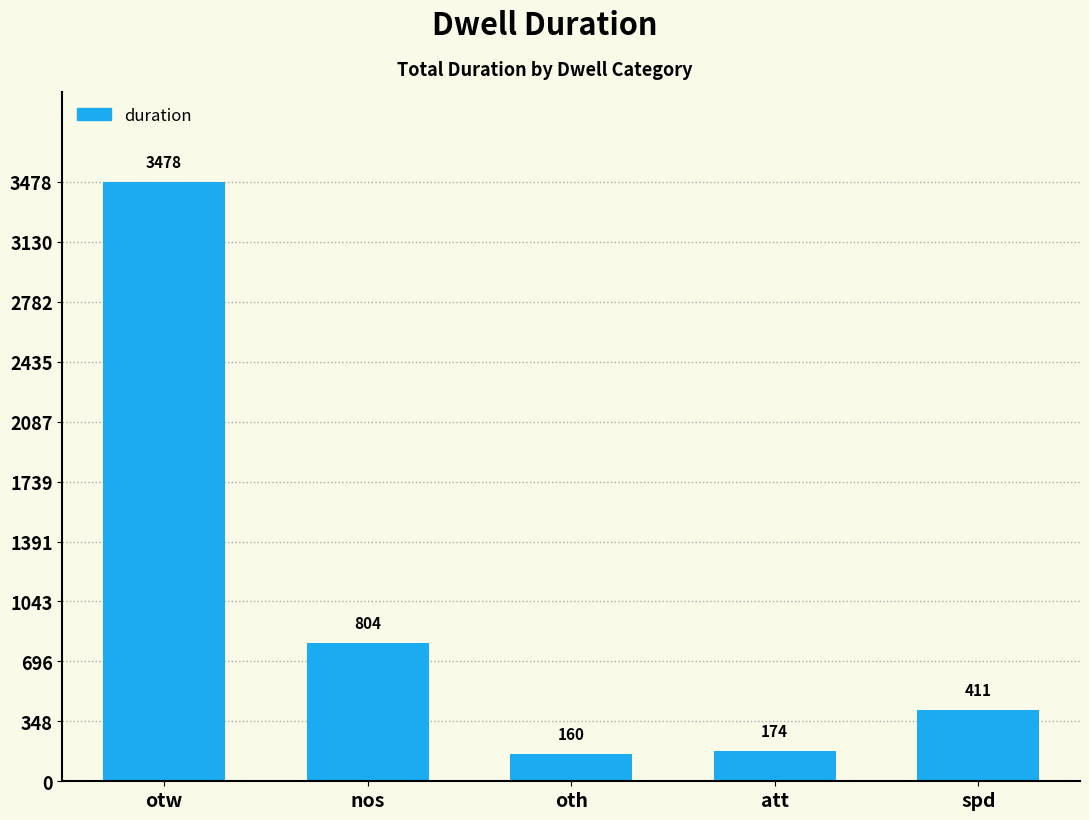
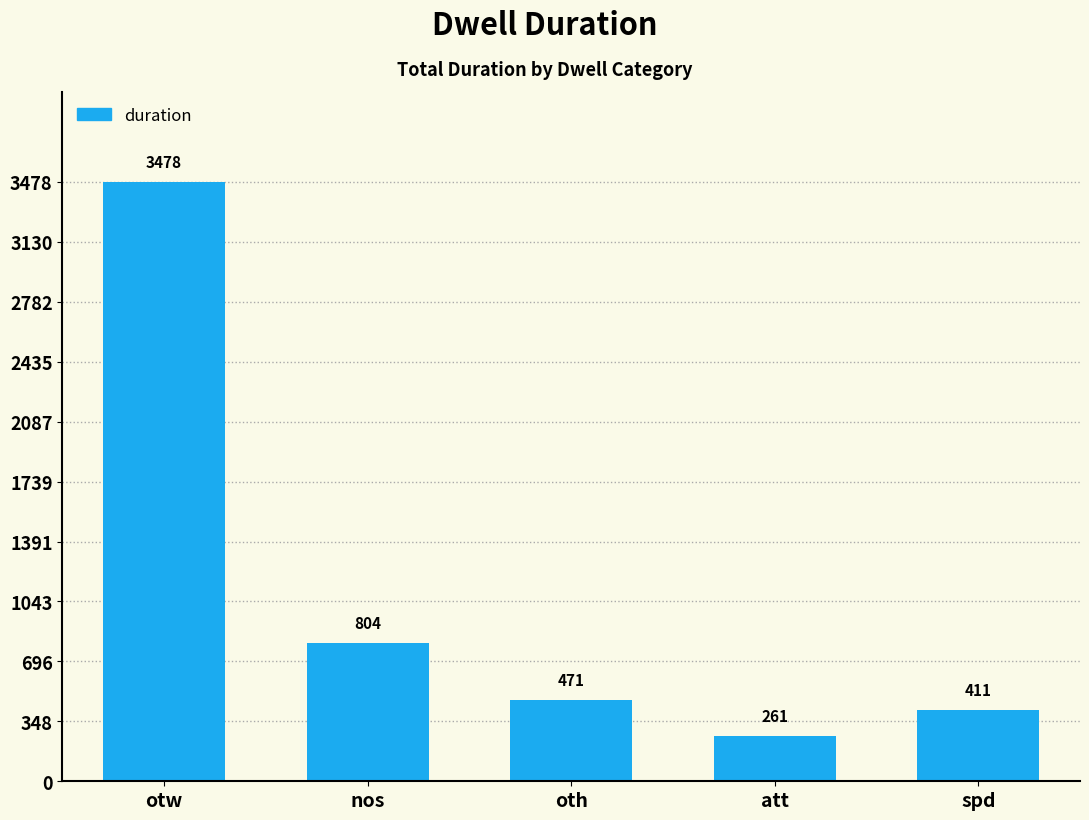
oth: 160 -> 471
att: 174 -> 261
